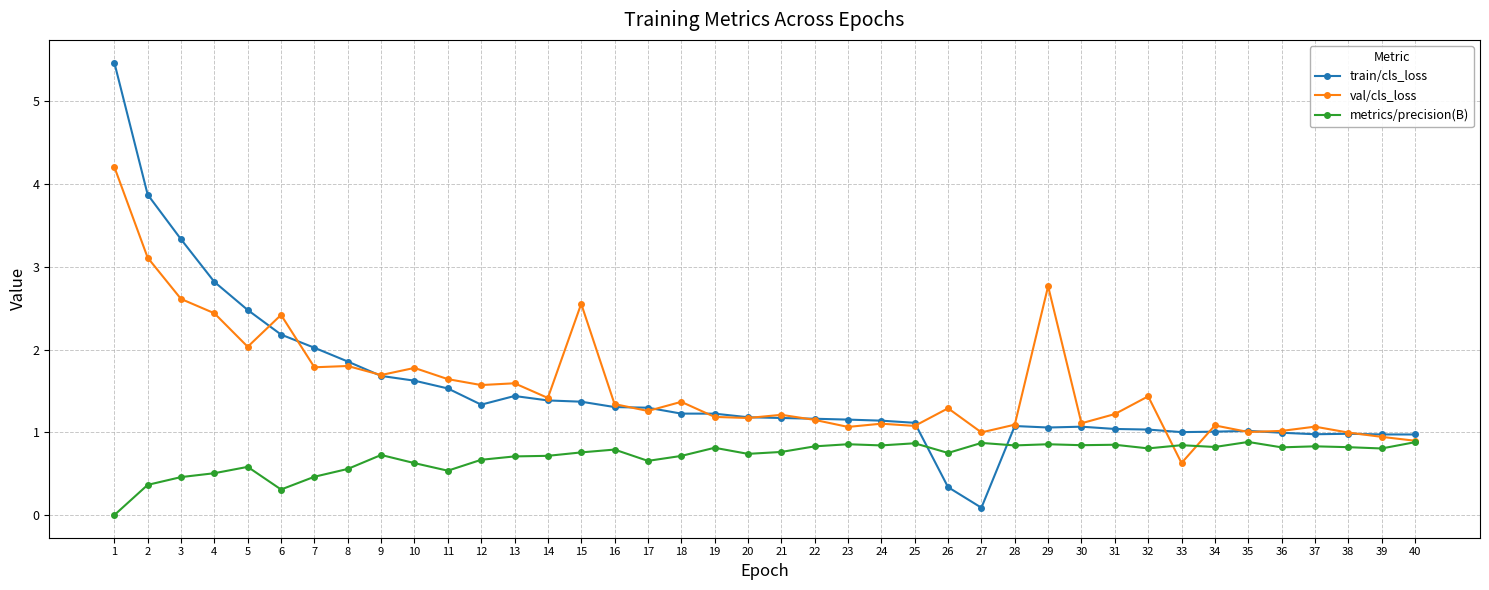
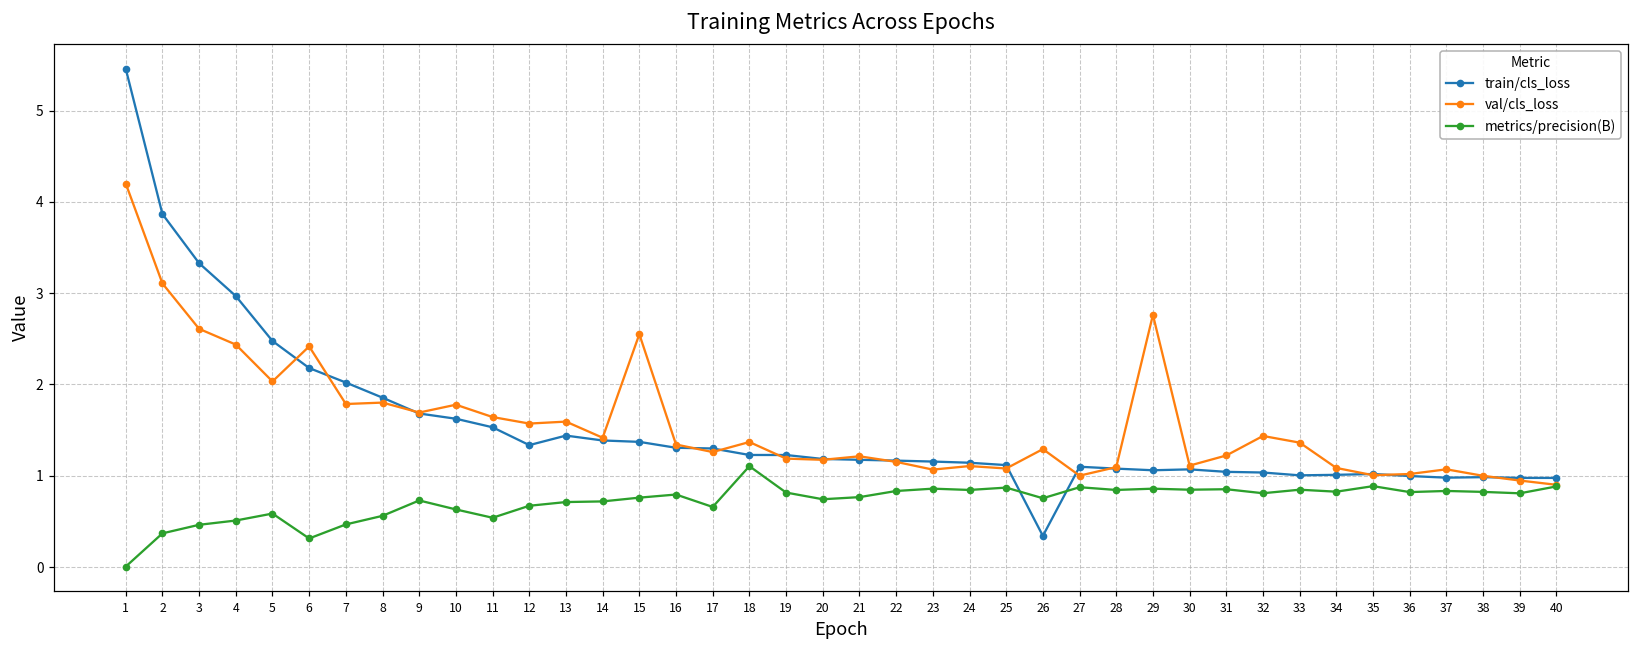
train/cls_loss, 4: 2.8 -> 3.0
metrics/precision(B), 18: 0.7 -> 1.1
train/cls_loss, 27: 0.1 -> 1.1
val/cls_loss, 33: 0.6 -> 1.4
